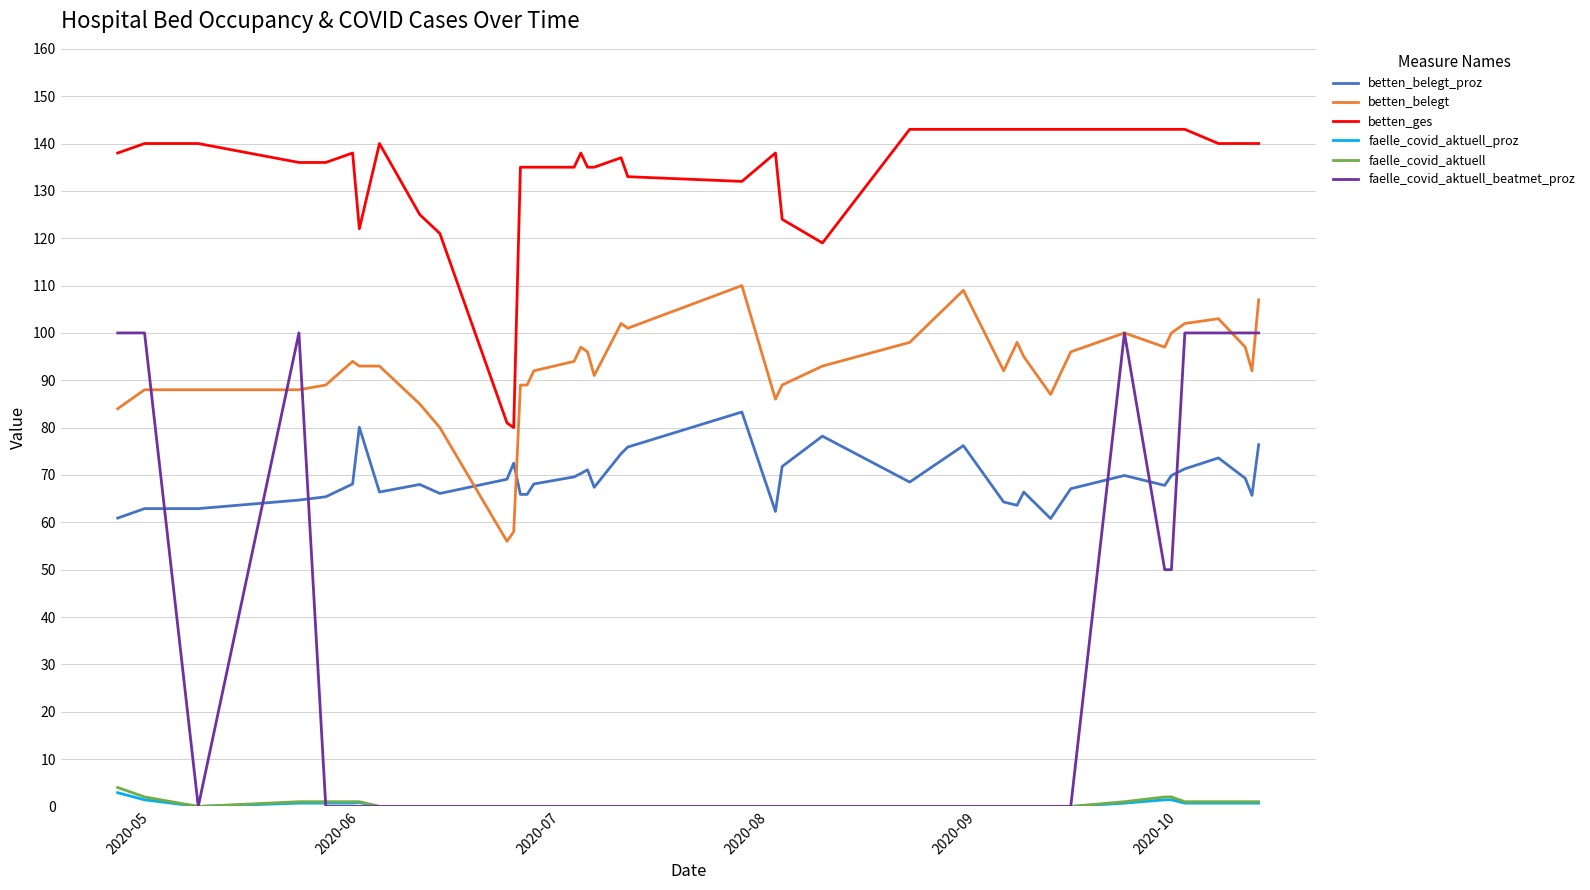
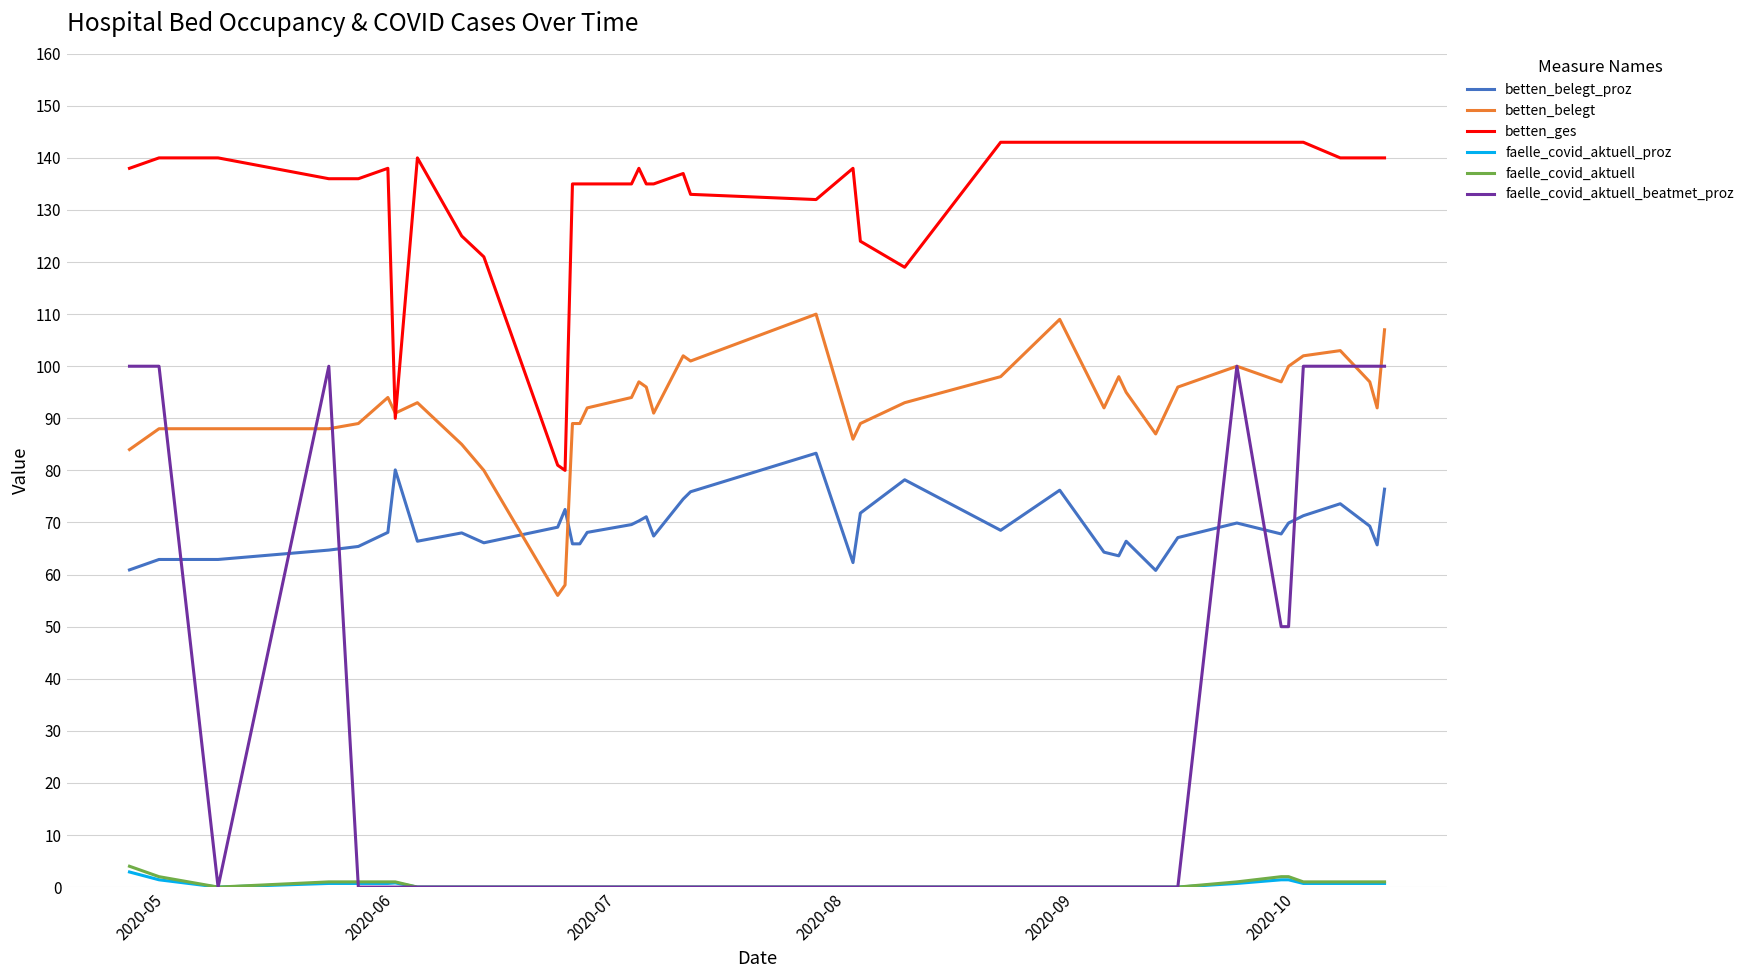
betten_belegt, 2020-06: 93 -> 91
betten_ges, 2020-06: 122 -> 90
